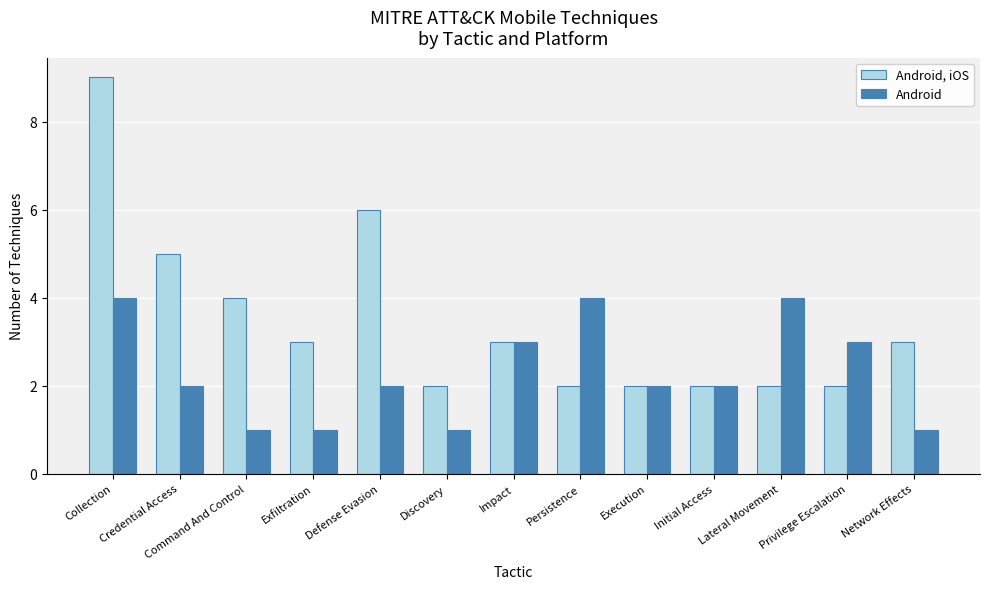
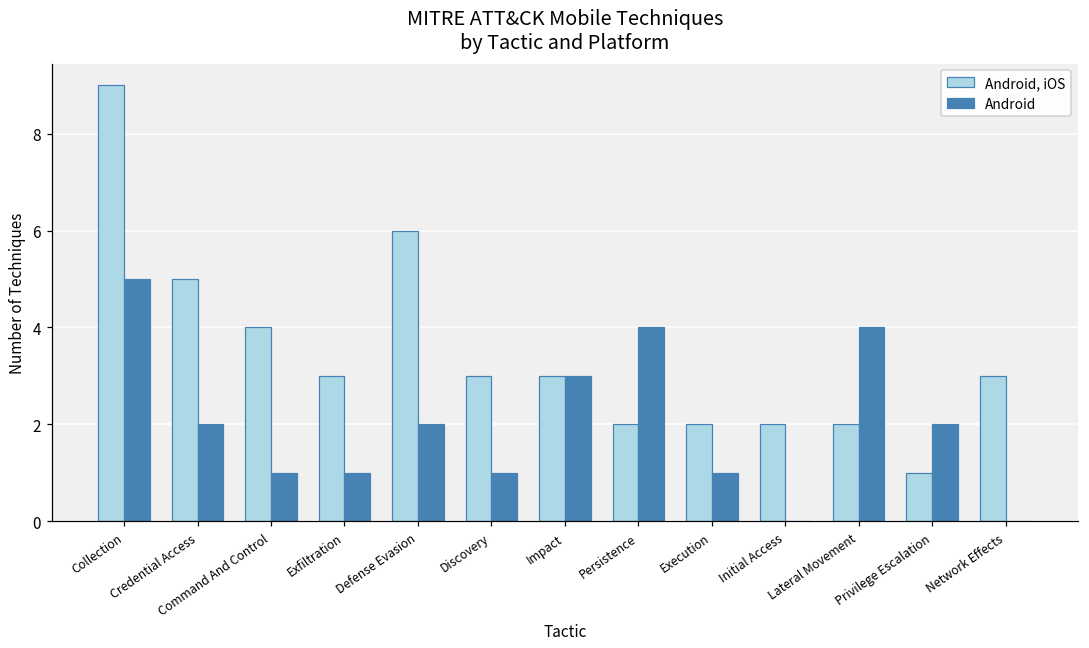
Android, Collection: 4 -> 5
Android, iOS, Discovery: 2 -> 3
Android, Execution: 2 -> 1
Android, Initial Access: 2 -> 0
Android, iOS, Privilege Escalation: 2 -> 1
Android, Privilege Escalation: 3 -> 2
Android, Network Effects: 1 -> 0
